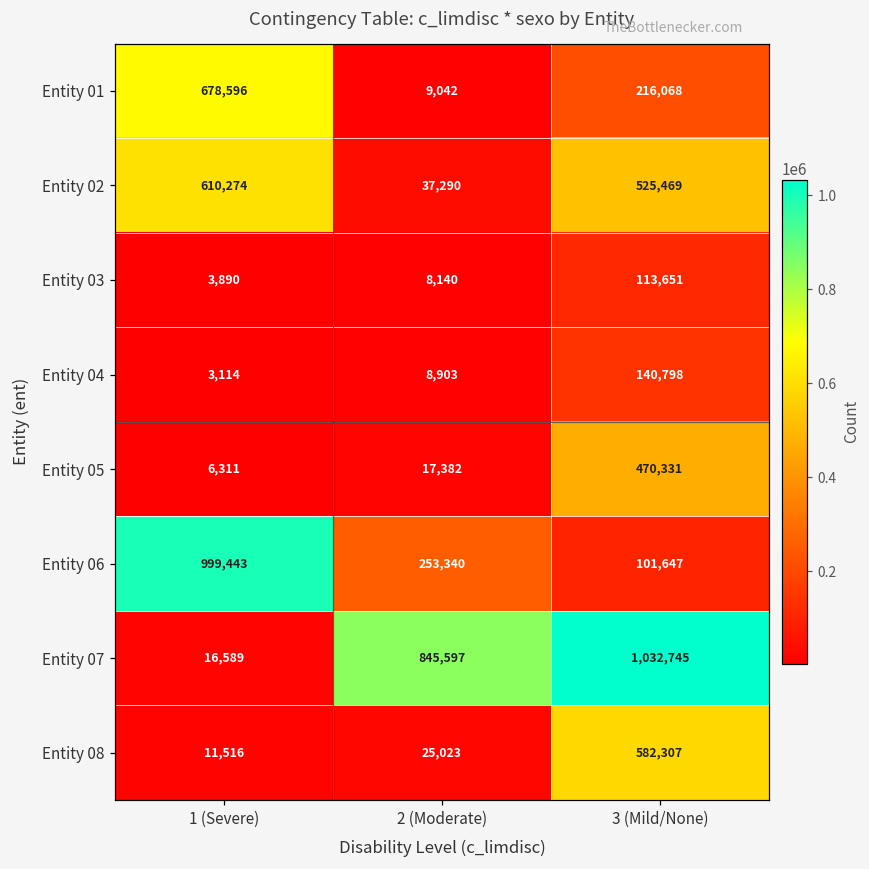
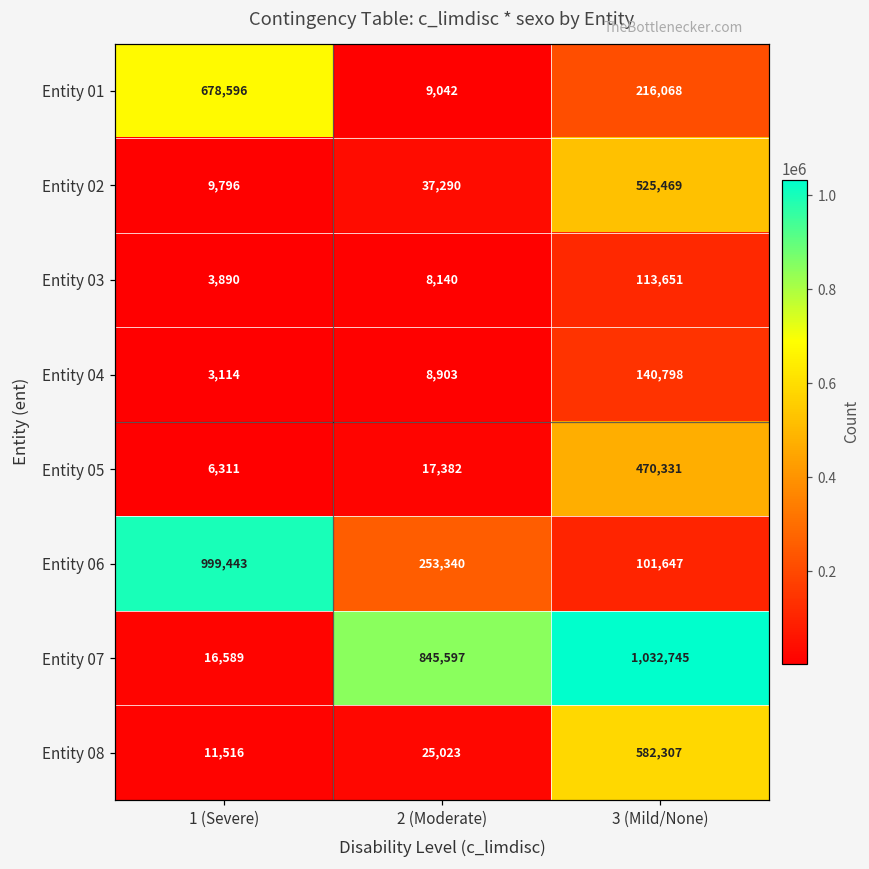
Entity 02, 1 (Severe): 610,274 -> 9,796
